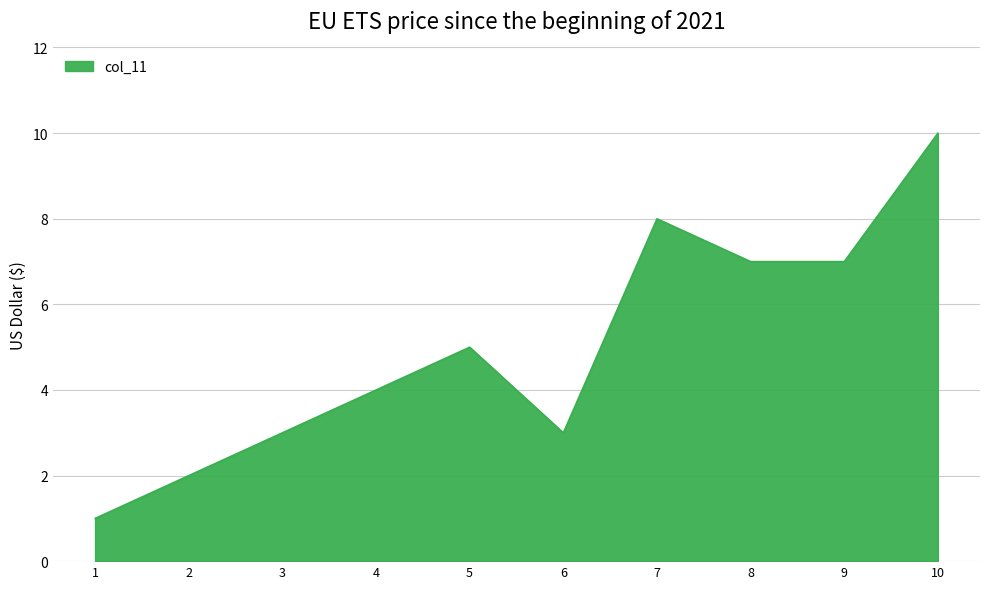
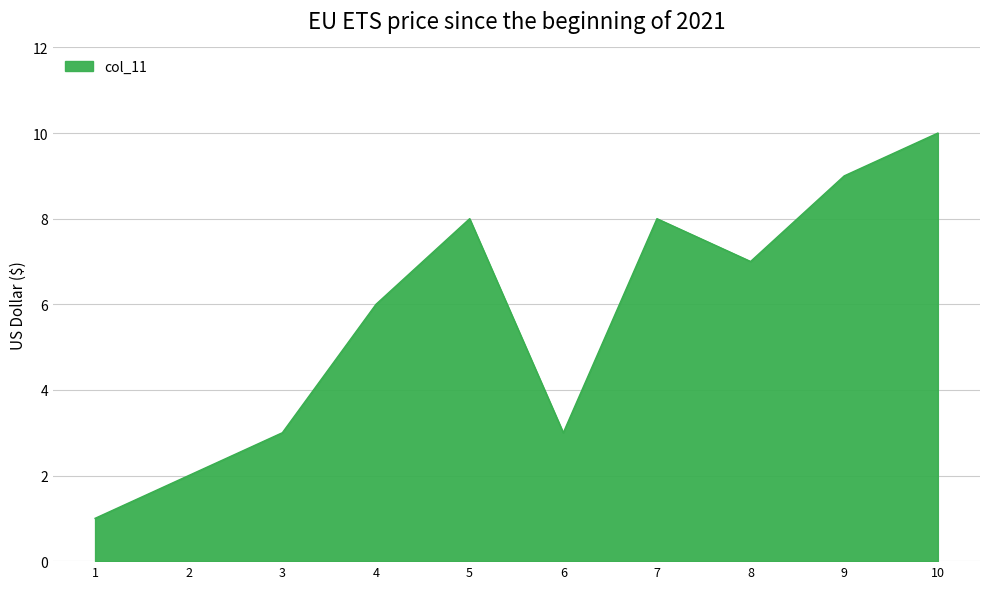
4: 4 -> 6
5: 5 -> 8
9: 7 -> 9
